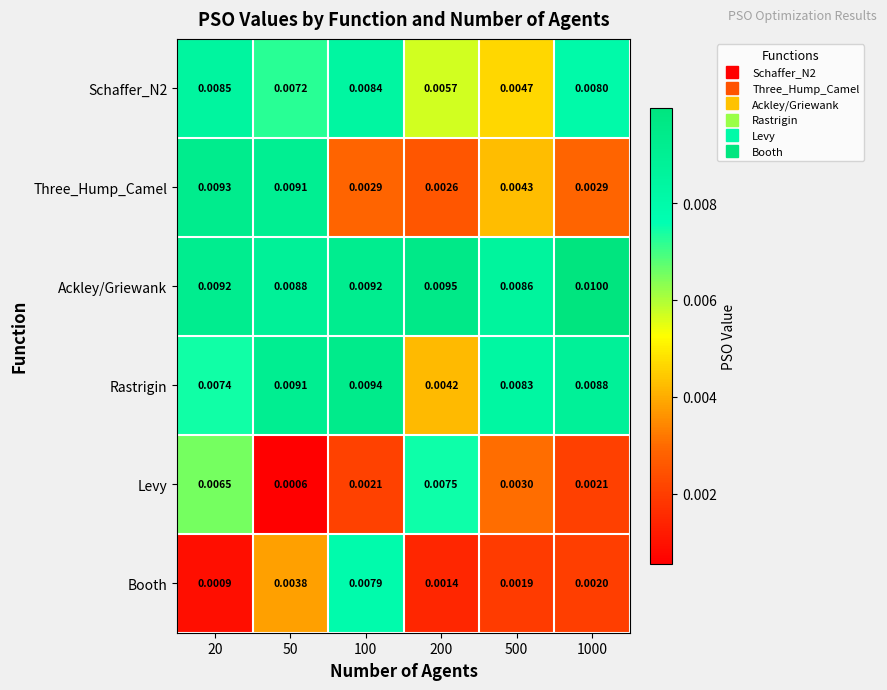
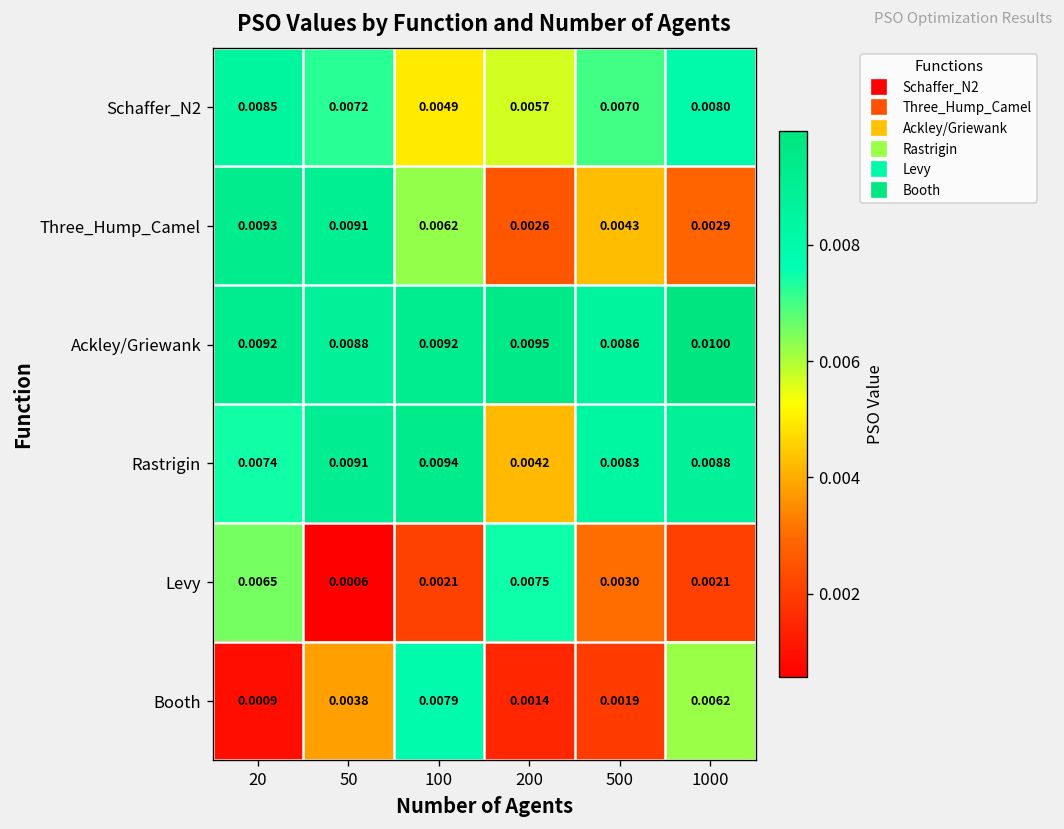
Schaffer_N2, 100: 0.0084 -> 0.0049
Schaffer_N2, 500: 0.0047 -> 0.0070
Three_Hump_Camel, 100: 0.0029 -> 0.0062
Booth, 1000: 0.0020 -> 0.0062
